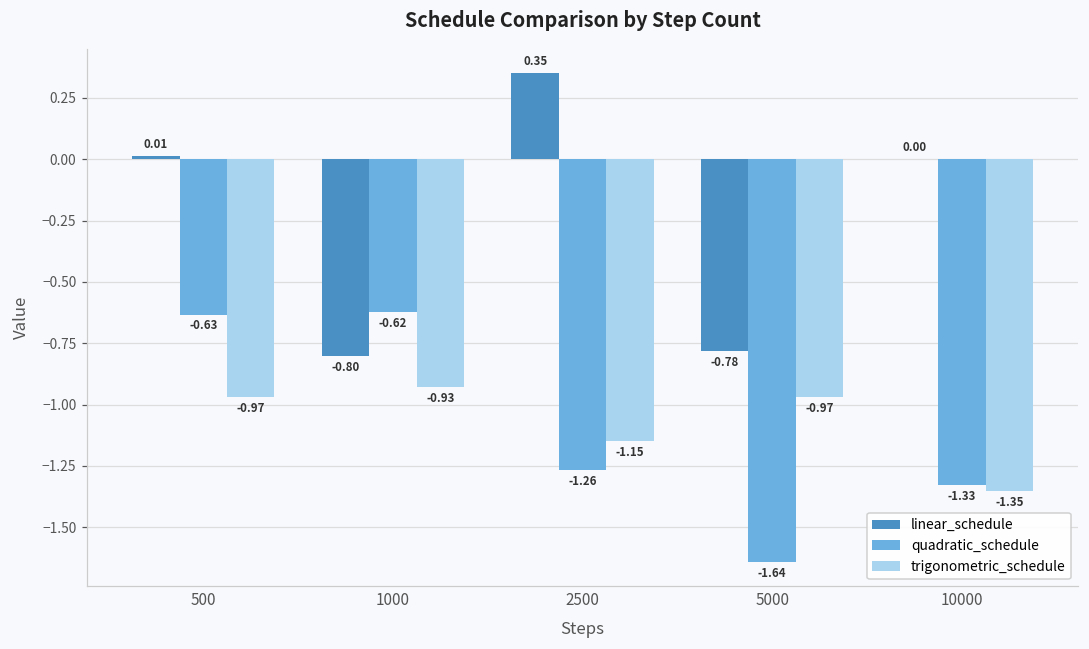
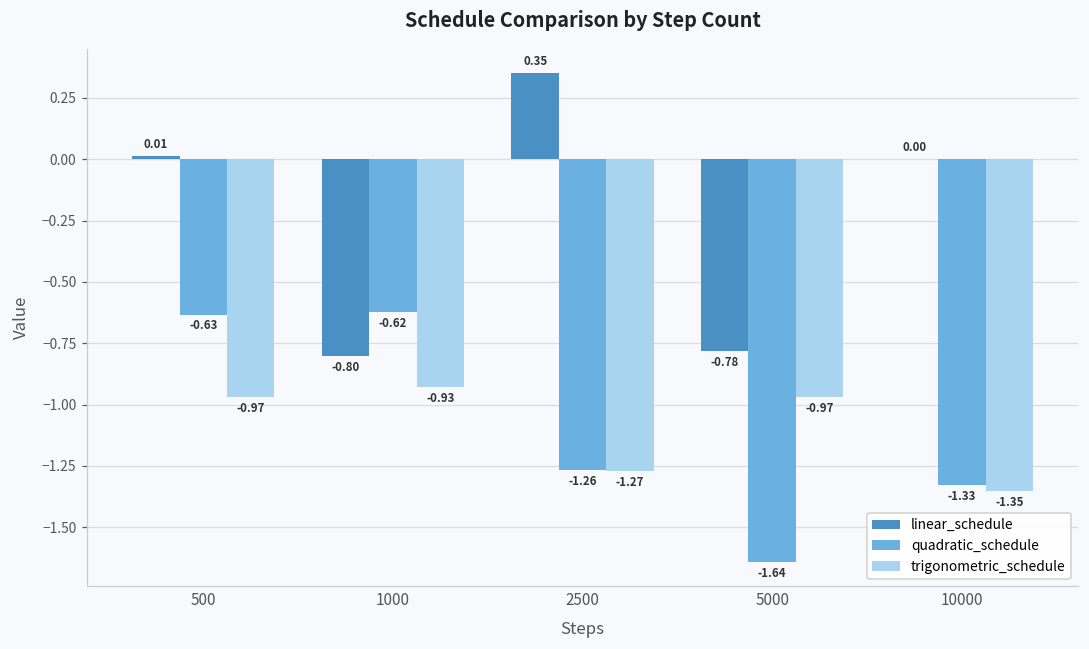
trigonometric_schedule, 2500: -1.15 -> -1.27
